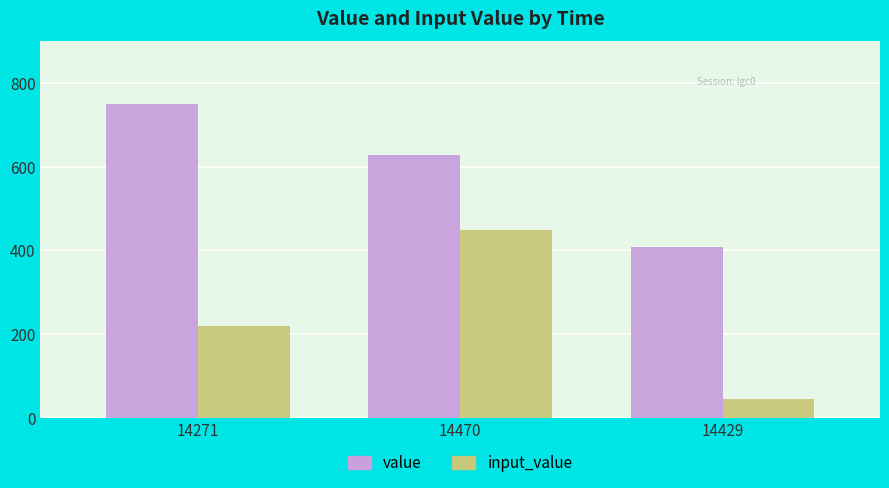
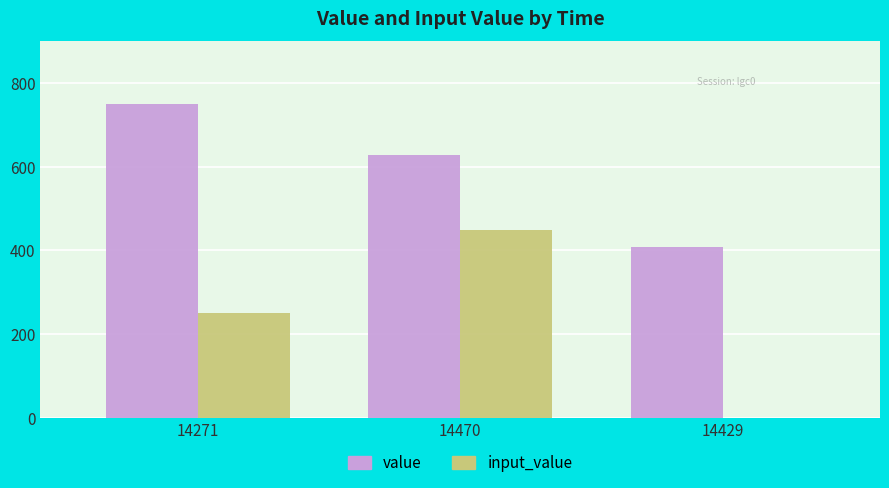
input_value, 14271: 220 -> 250
input_value, 14429: 40 -> 0
